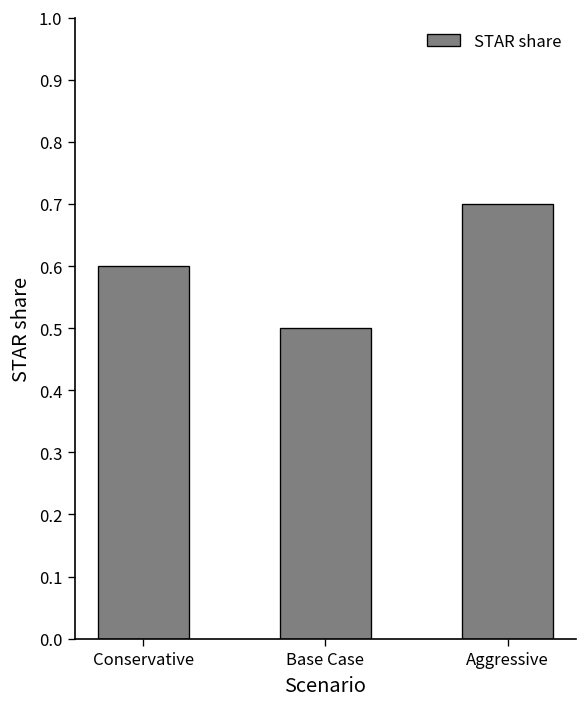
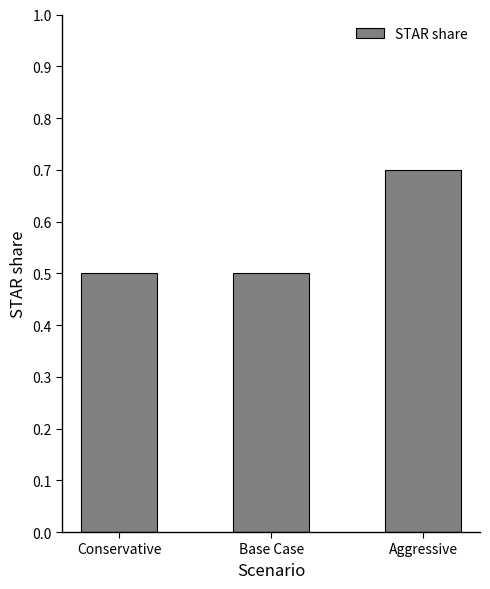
Conservative: 0.6 -> 0.5
